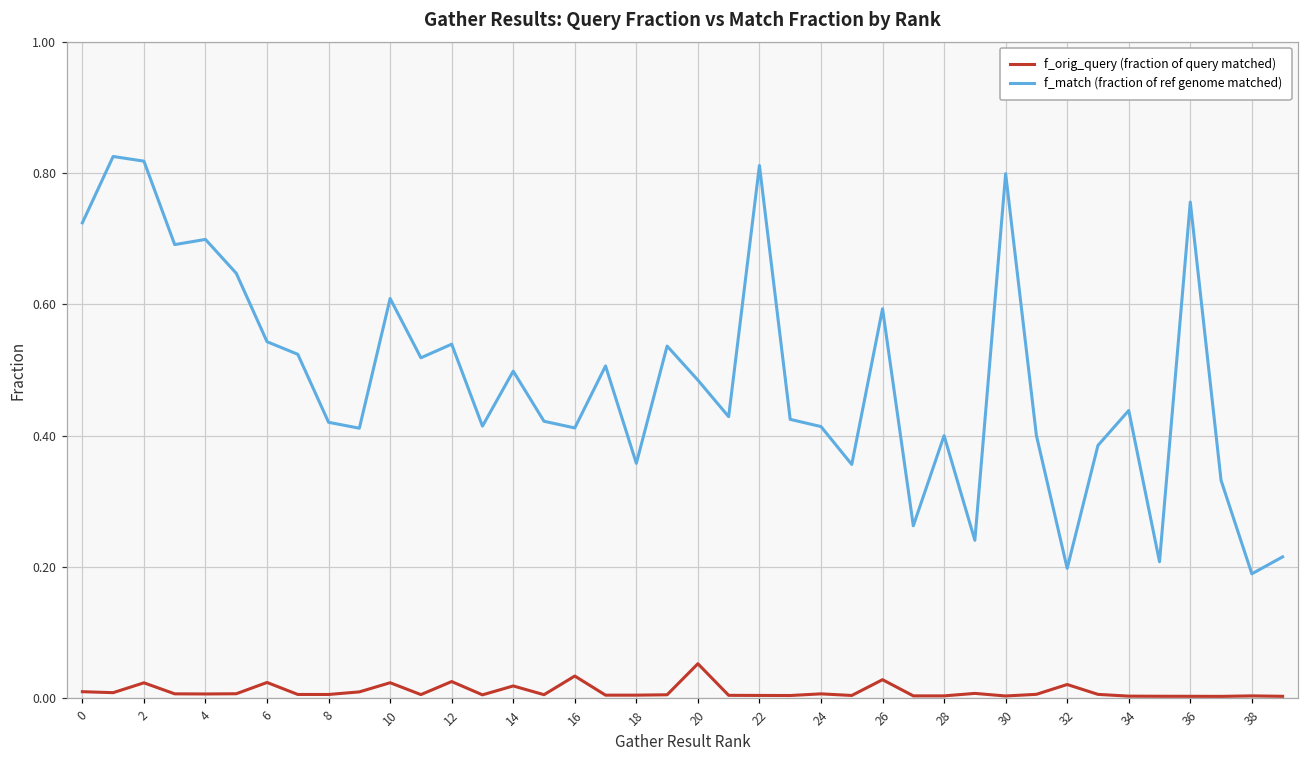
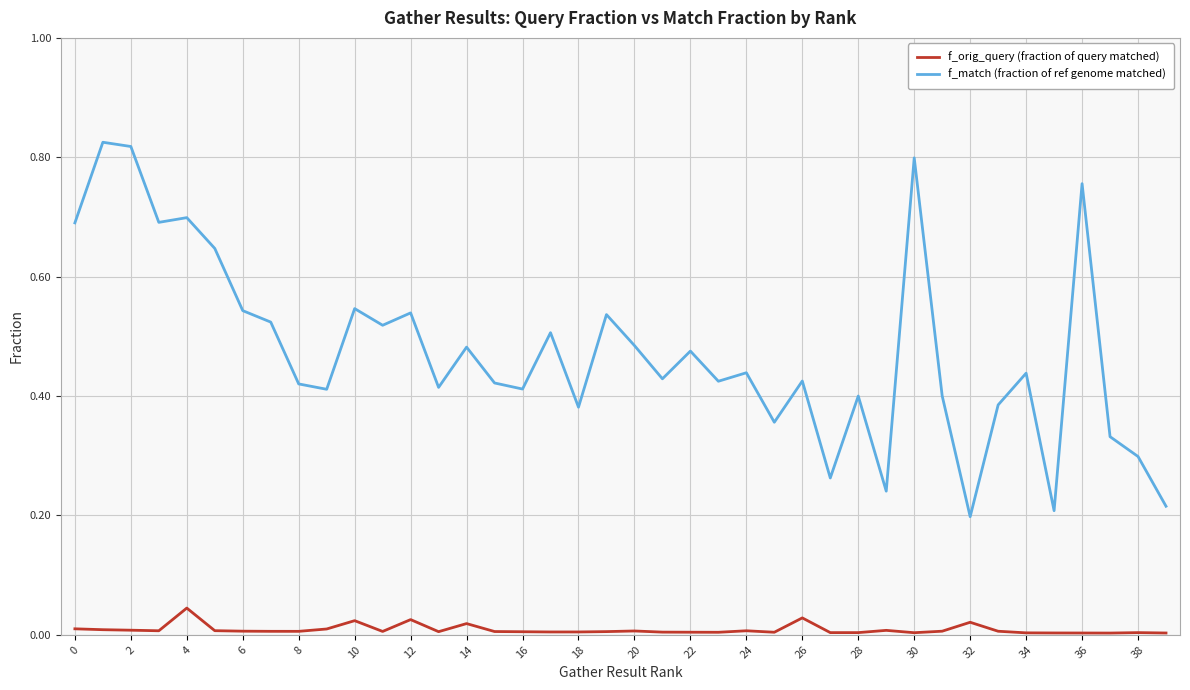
f_match (fraction of ref genome matched), 0: 0.72 -> 0.69
f_orig_query (fraction of query matched), 2: 0.02 -> 0.01
f_orig_query (fraction of query matched), 4: 0.01 -> 0.04
f_orig_query (fraction of query matched), 6: 0.02 -> 0.01
f_match (fraction of ref genome matched), 10: 0.61 -> 0.55
f_match (fraction of ref genome matched), 14: 0.50 -> 0.48
f_orig_query (fraction of query matched), 16: 0.03 -> 0.01
f_match (fraction of ref genome matched), 18: 0.36 -> 0.38
f_orig_query (fraction of query matched), 20: 0.05 -> 0.01
f_match (fraction of ref genome matched), 22: 0.81 -> 0.48
f_match (fraction of ref genome matched), 24: 0.41 -> 0.44
f_match (fraction of ref genome matched), 26: 0.59 -> 0.43
f_match (fraction of ref genome matched), 38: 0.19 -> 0.30
